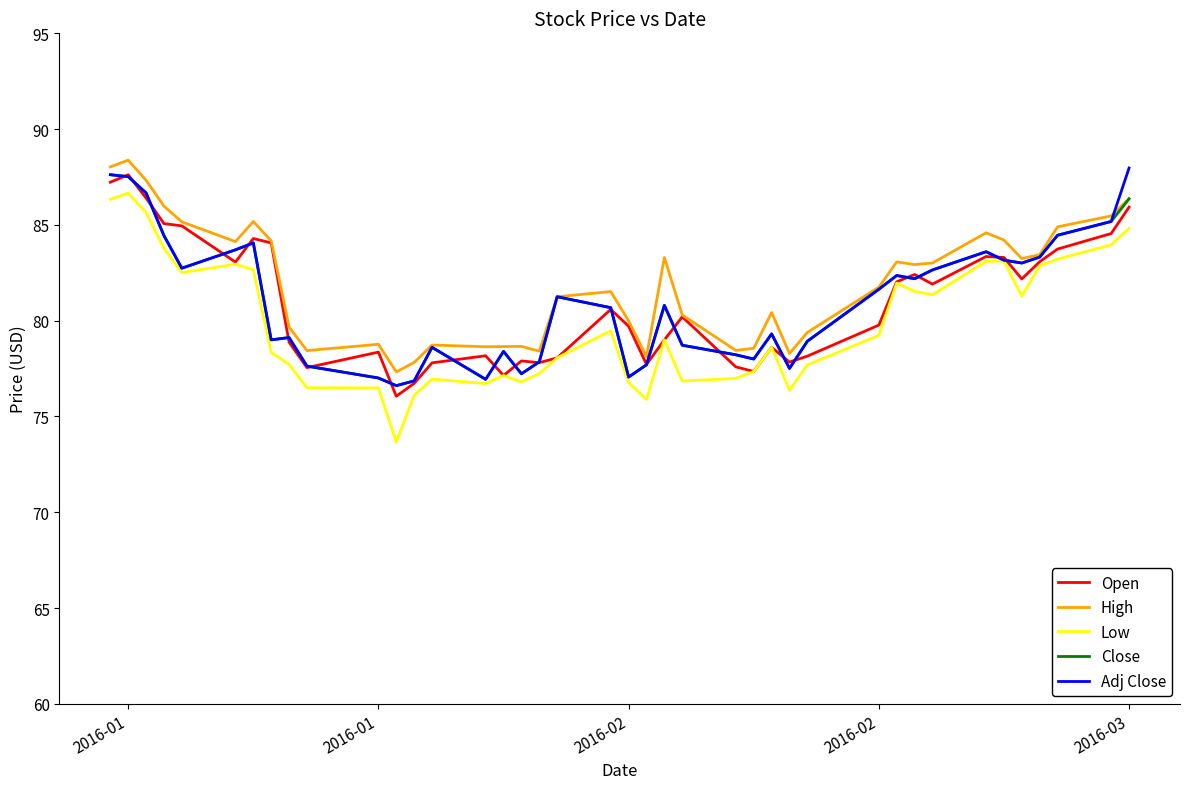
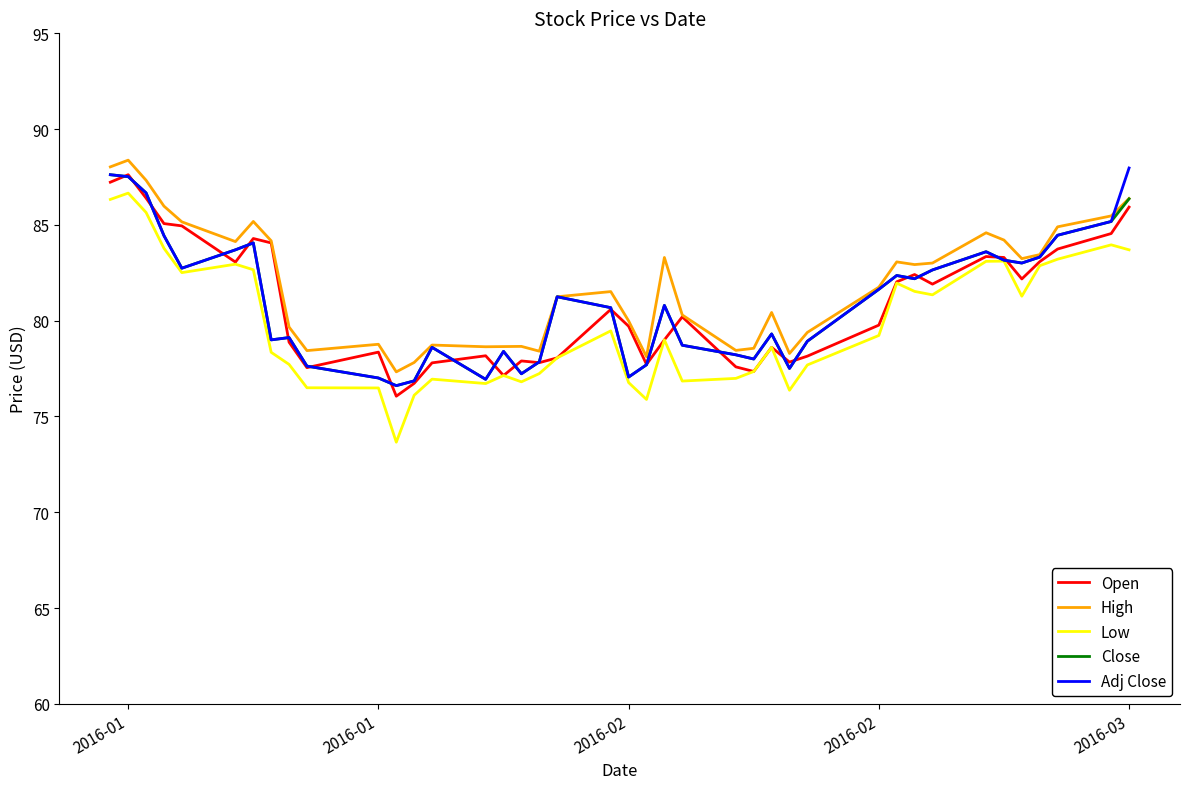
Low, 2016-03: 84.8 -> 83.7
